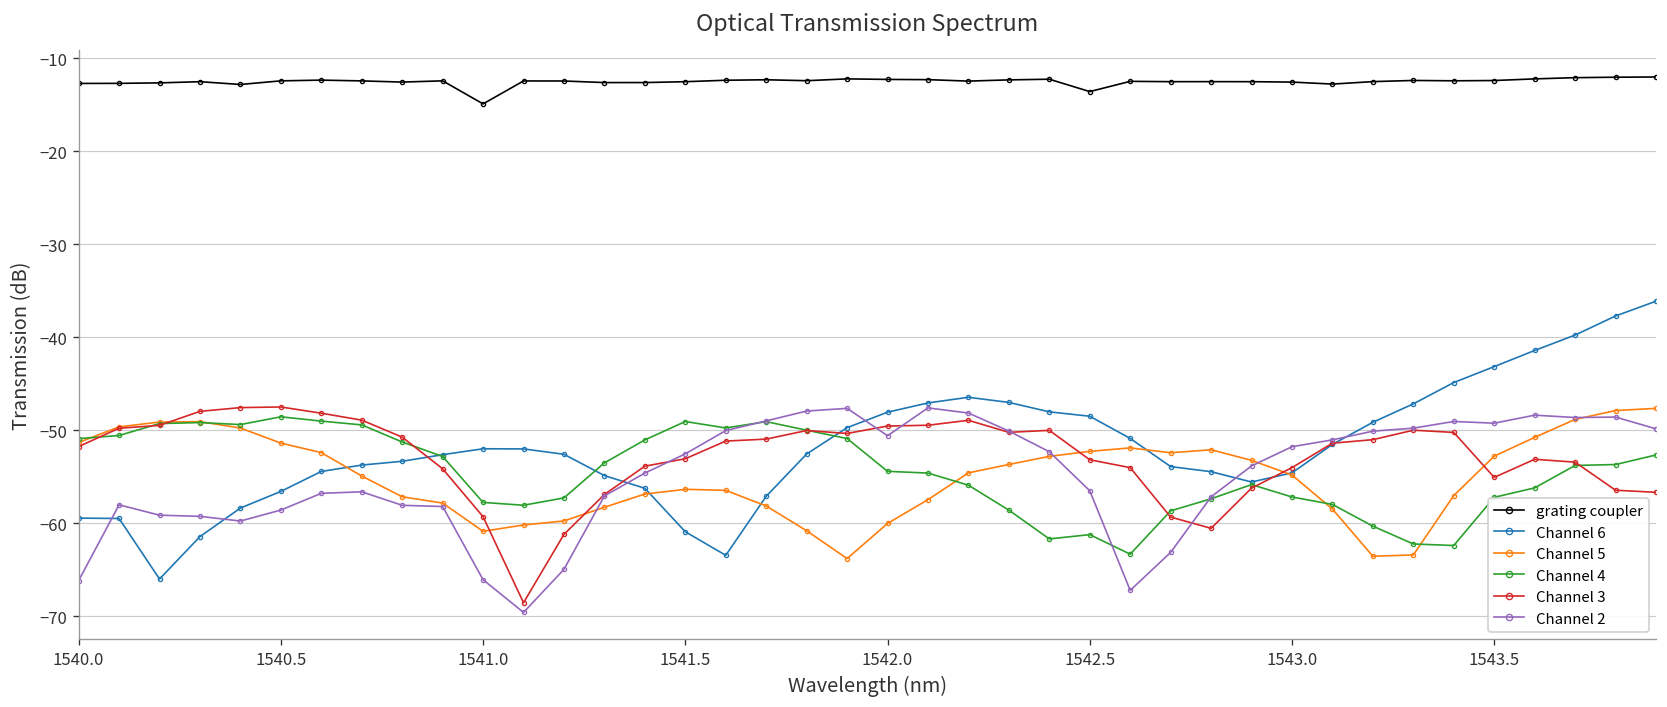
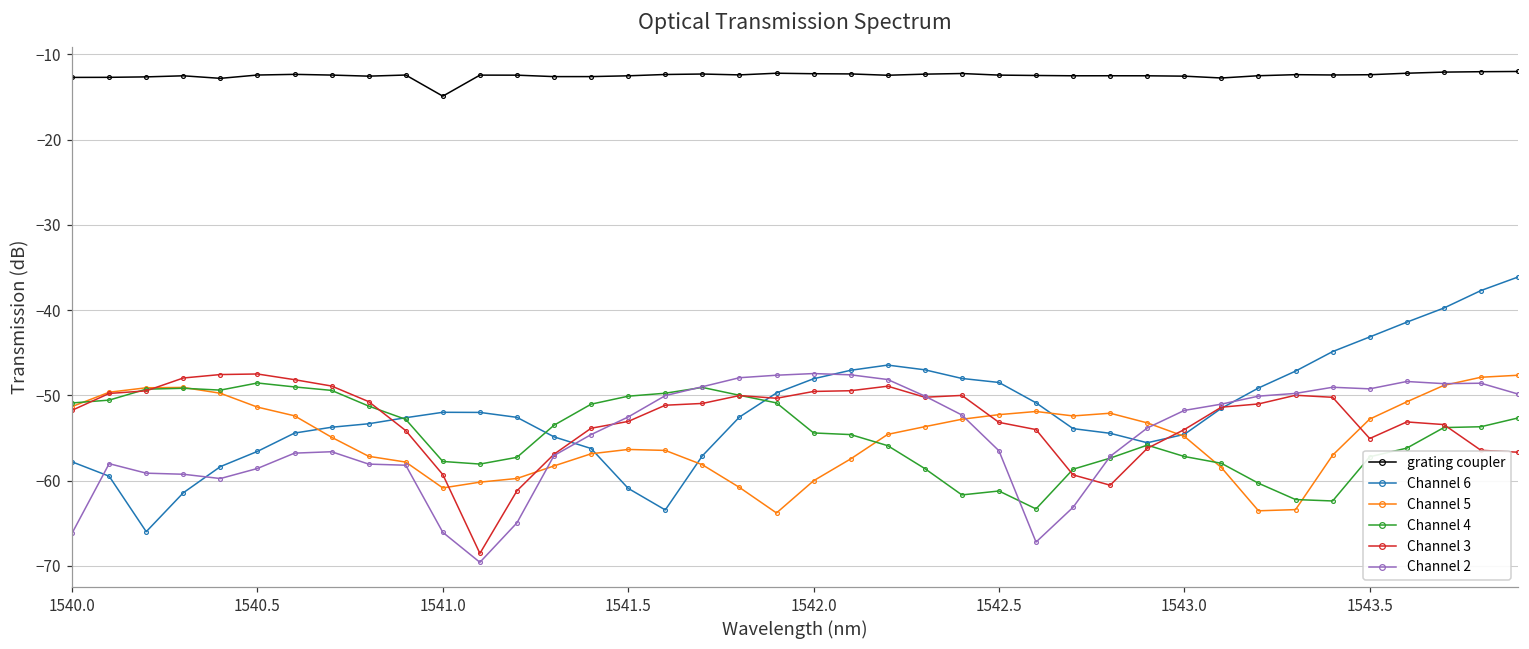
Channel 6, 1540.0: -59 -> -58
Channel 4, 1541.5: -49 -> -50
Channel 2, 1542.0: -51 -> -47
grating coupler, 1542.5: -14 -> -12
